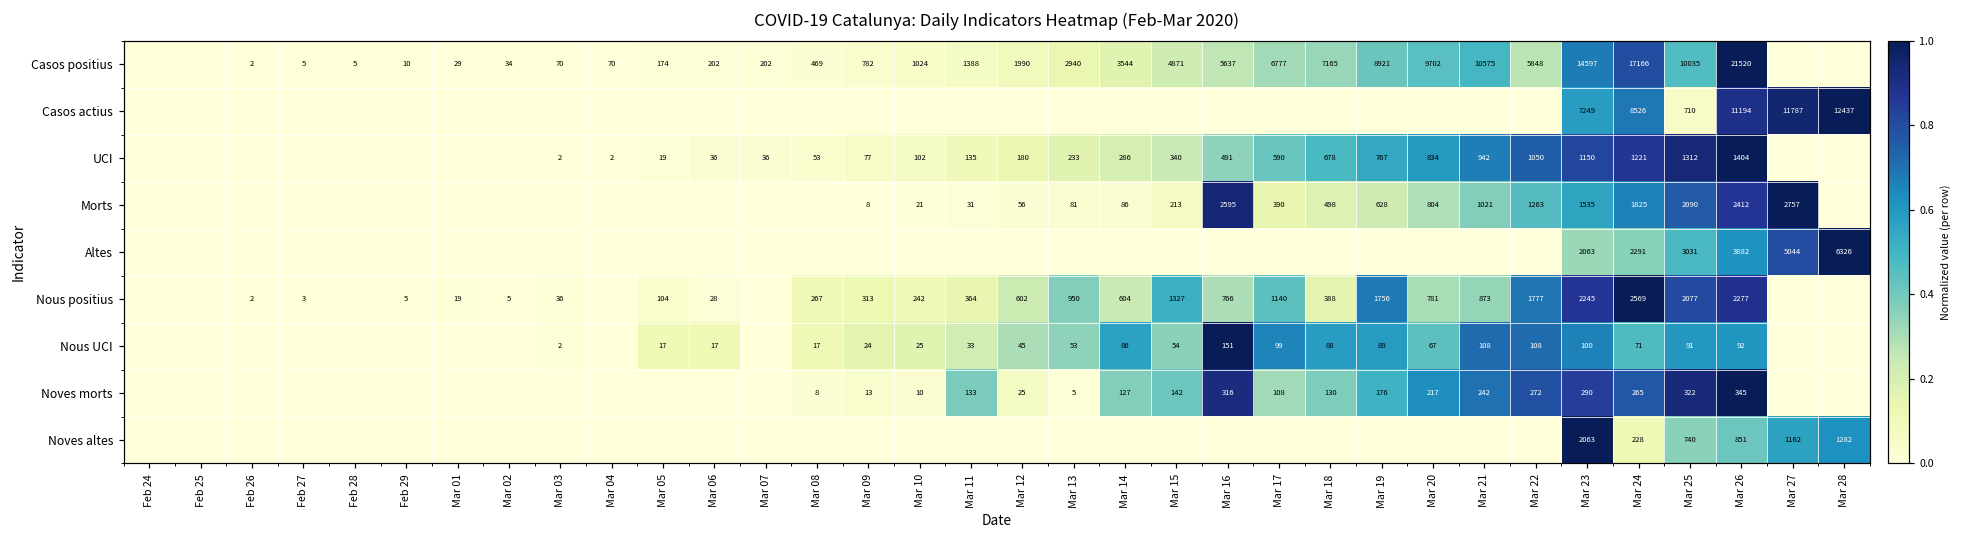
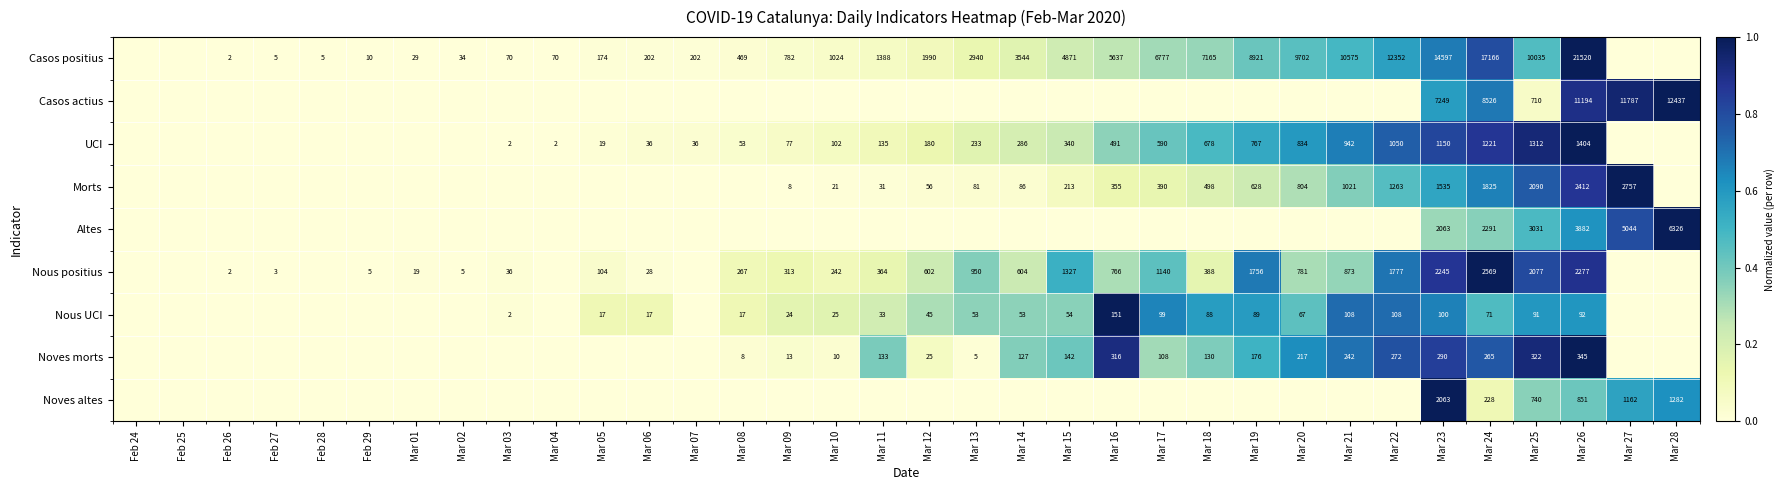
Casos positius, Mar 22: 5848 -> 12352
Morts, Mar 16: 2595 -> 355
Nous UCI, Mar 14: 86 -> 53
